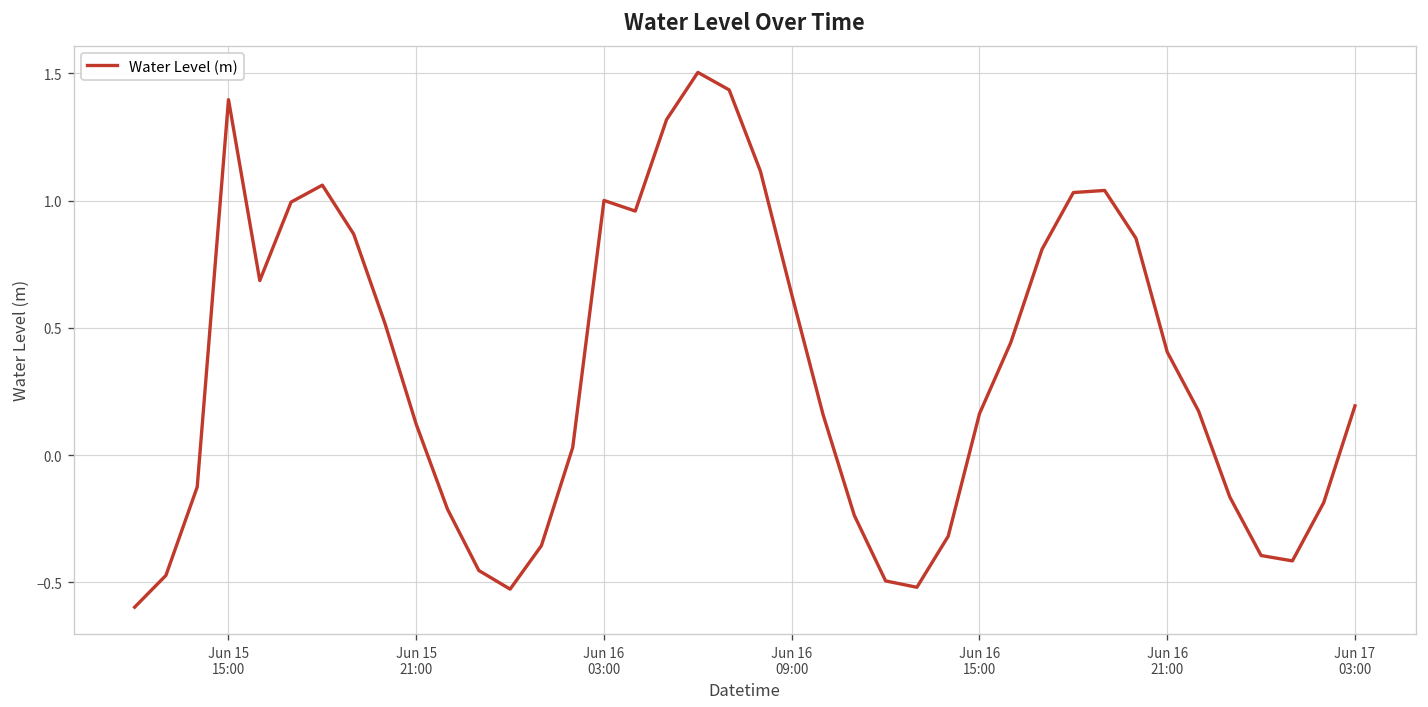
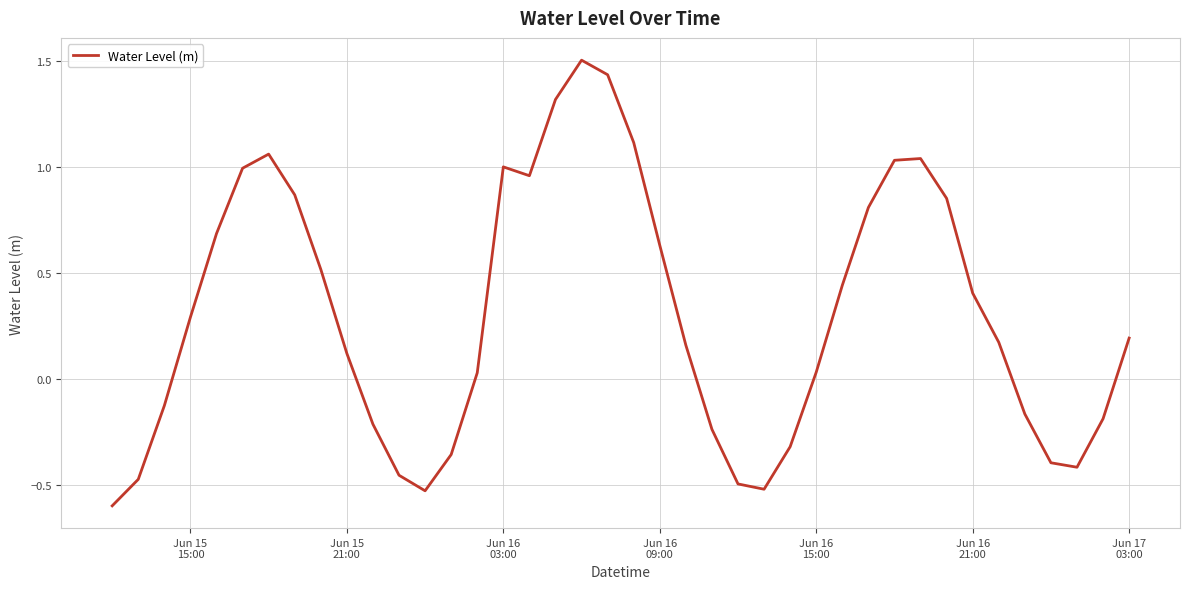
Jun 15 15:00: 1.40 -> 0.29
Jun 16 15:00: 0.16 -> 0.03
